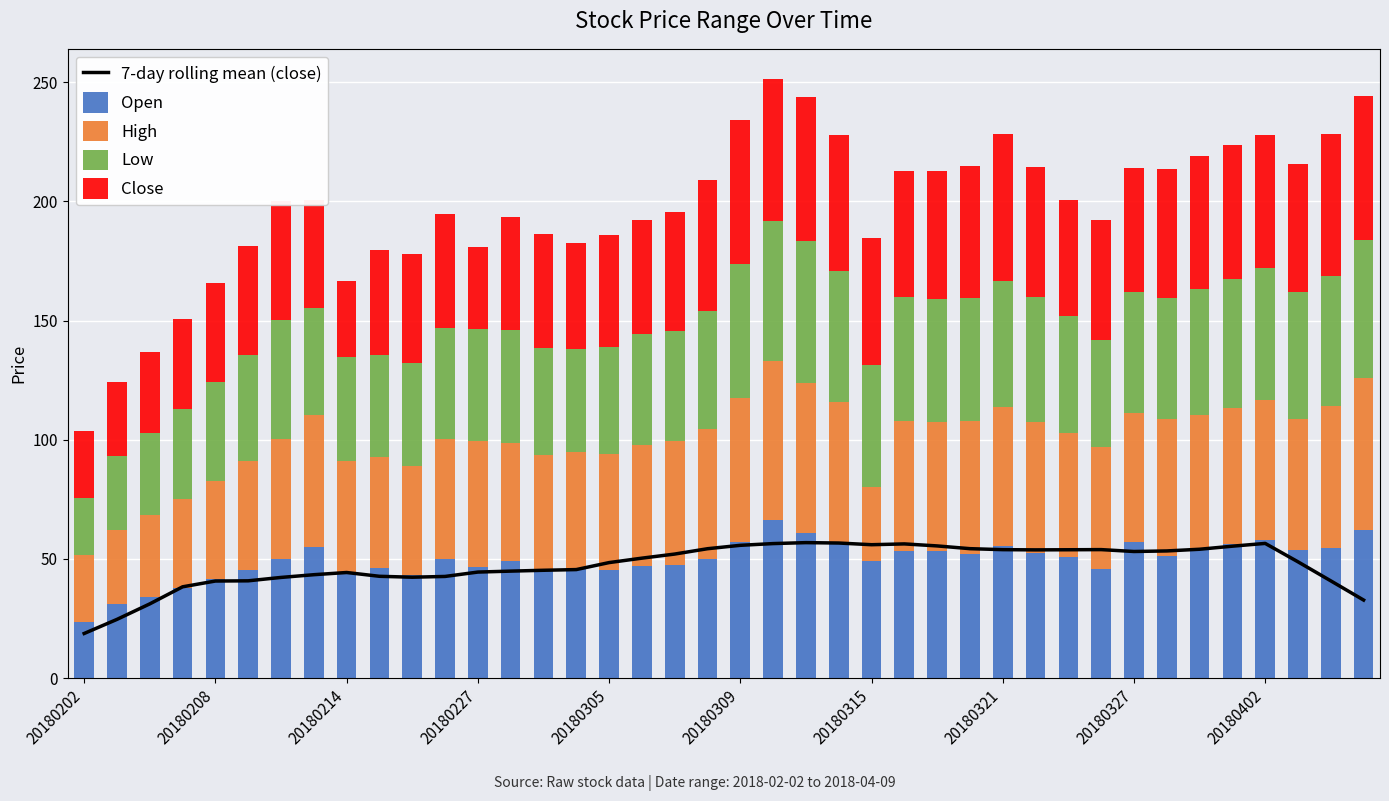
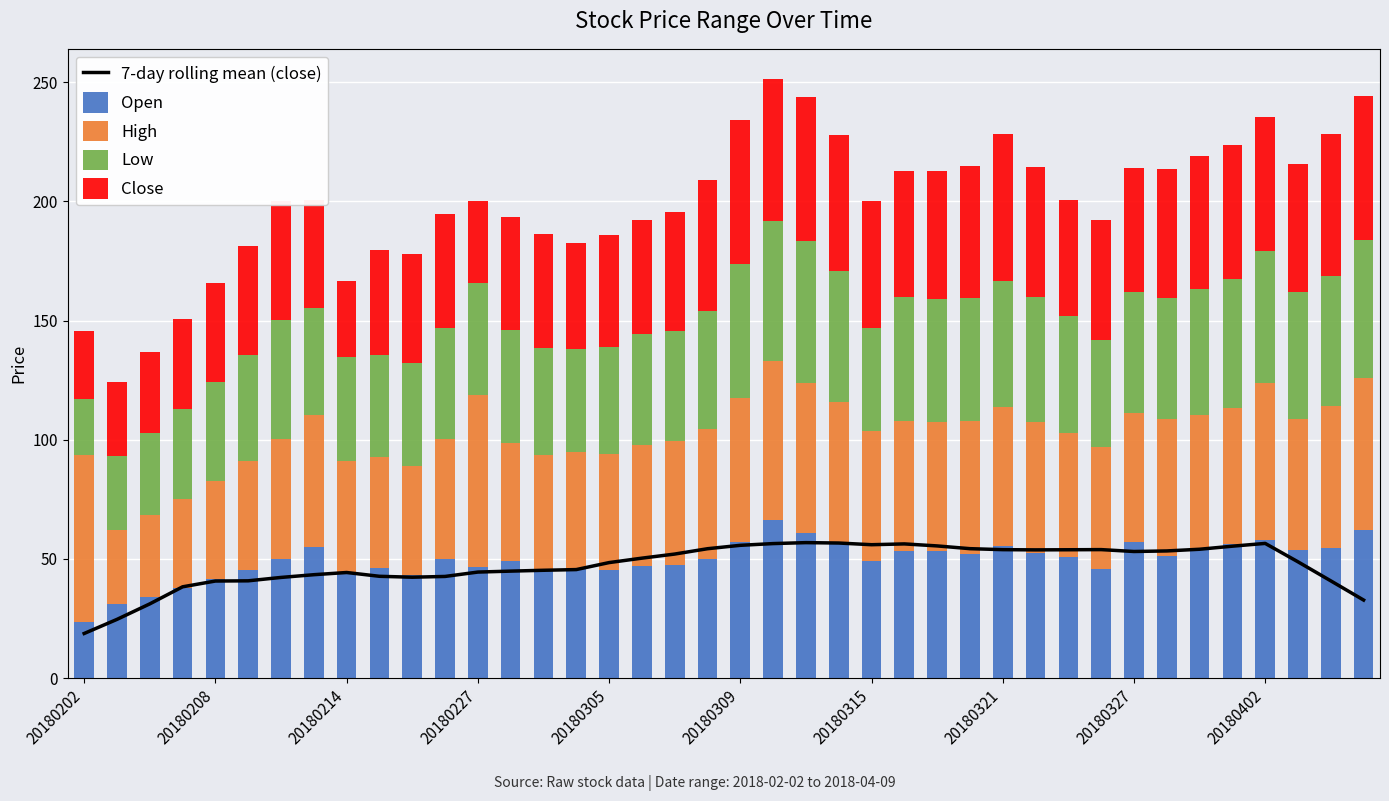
High, 20180202: 28 -> 70
High, 20180227: 53 -> 72
High, 20180315: 31 -> 54
Low, 20180315: 51 -> 43
High, 20180402: 59 -> 66
